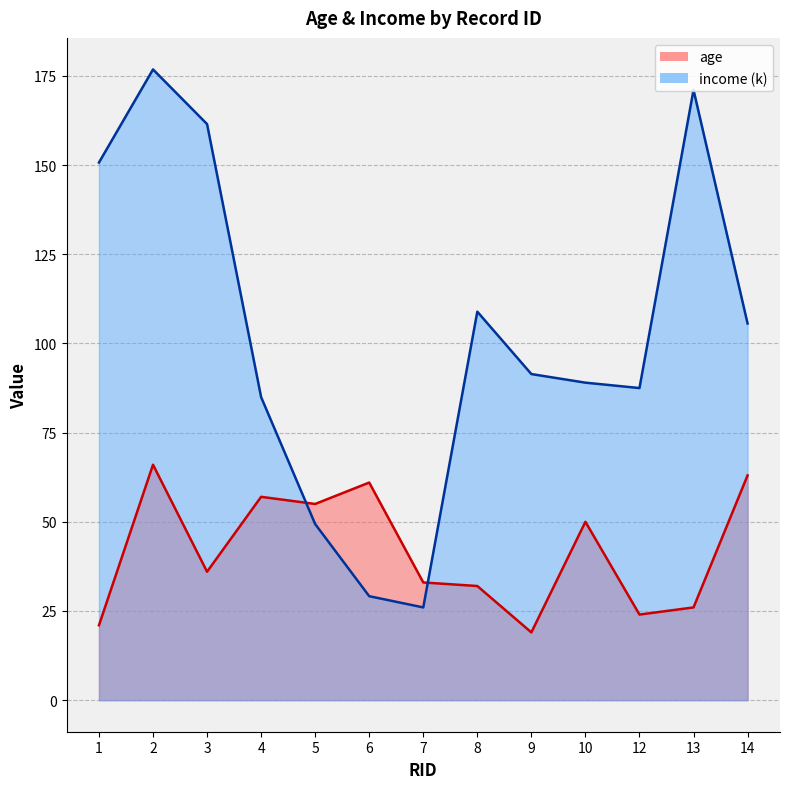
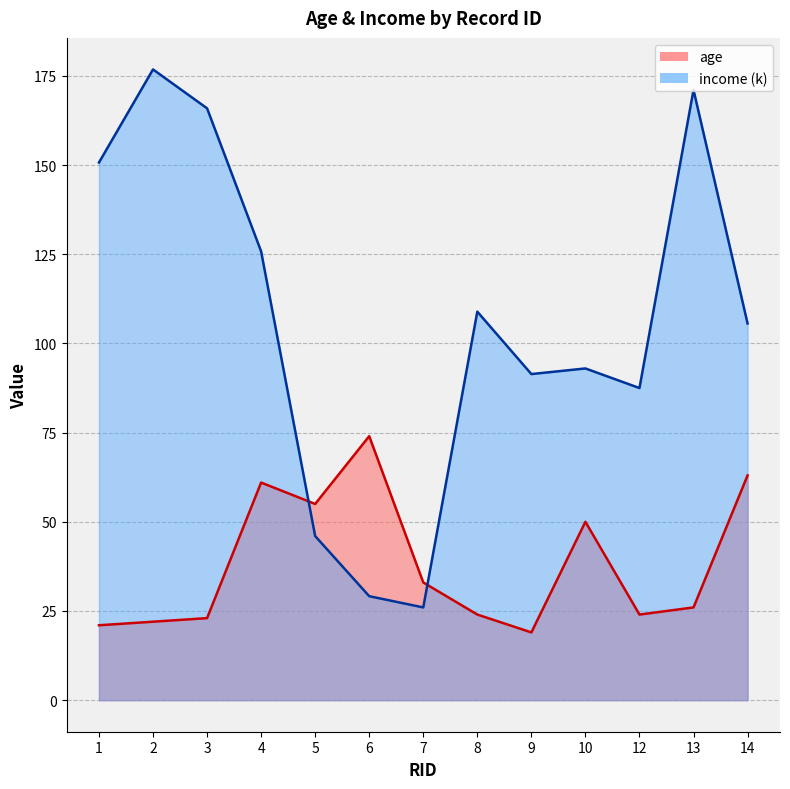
age, 2: 66 -> 22
age, 3: 36 -> 23
income (k), 3: 161 -> 166
age, 4: 57 -> 61
income (k), 4: 85 -> 126
income (k), 5: 49 -> 46
age, 6: 61 -> 74
age, 8: 32 -> 24
income (k), 10: 89 -> 93
